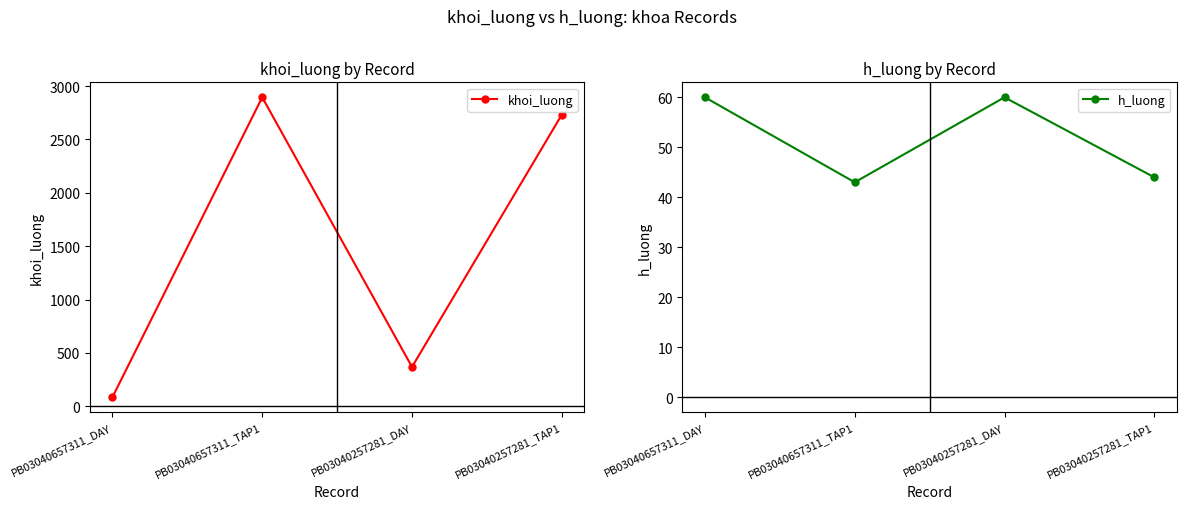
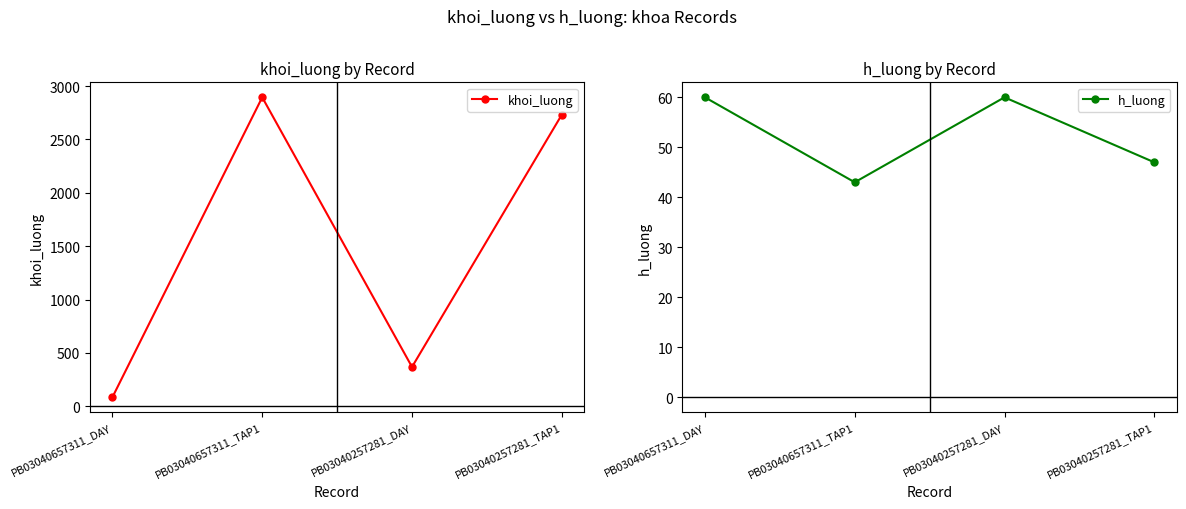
h_luong by Record, PB03040257281_TAP1: 44 -> 47
